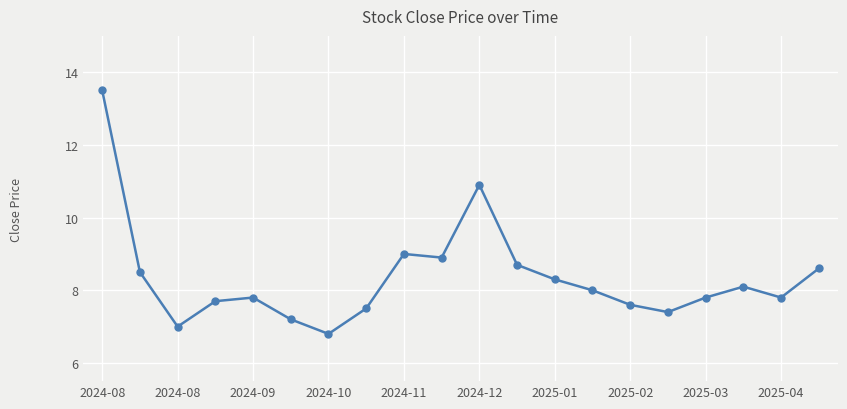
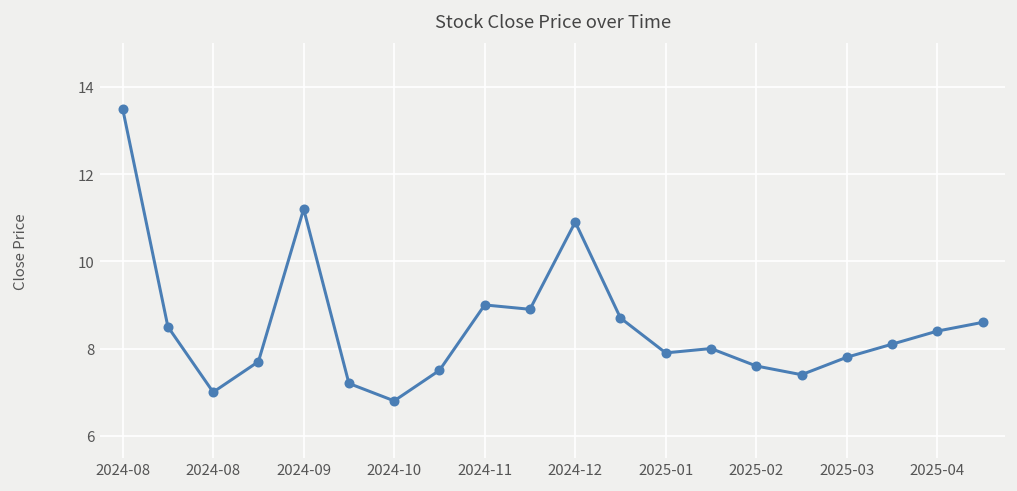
2024-09: 7.8 -> 11.2
2025-01: 8.3 -> 7.9
2025-04: 7.8 -> 8.4
